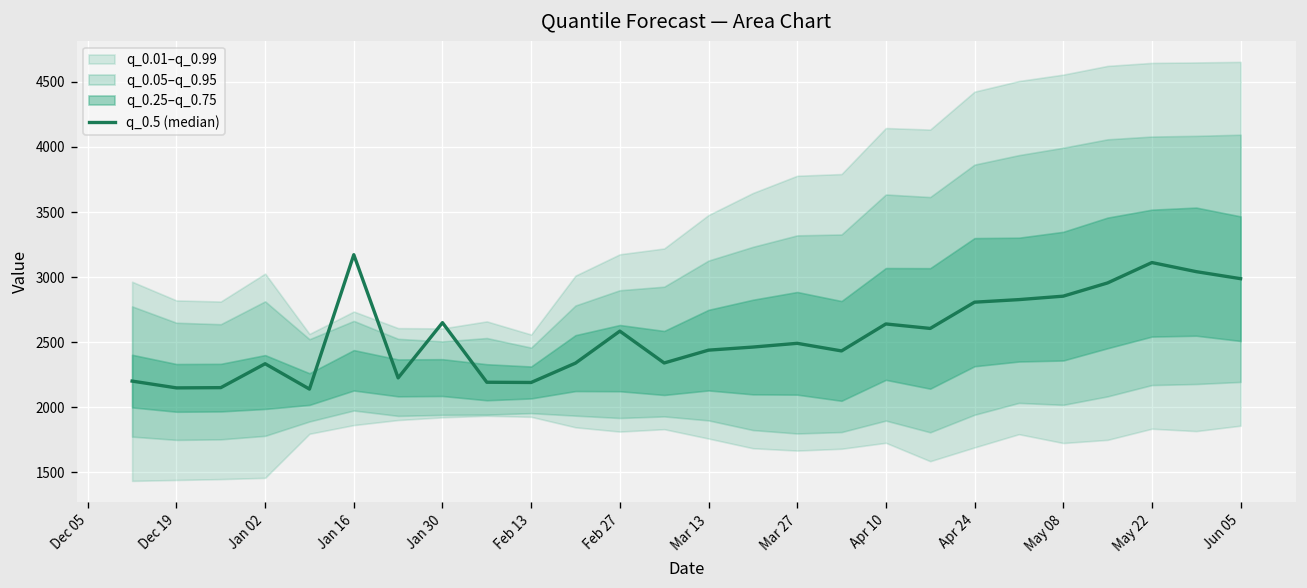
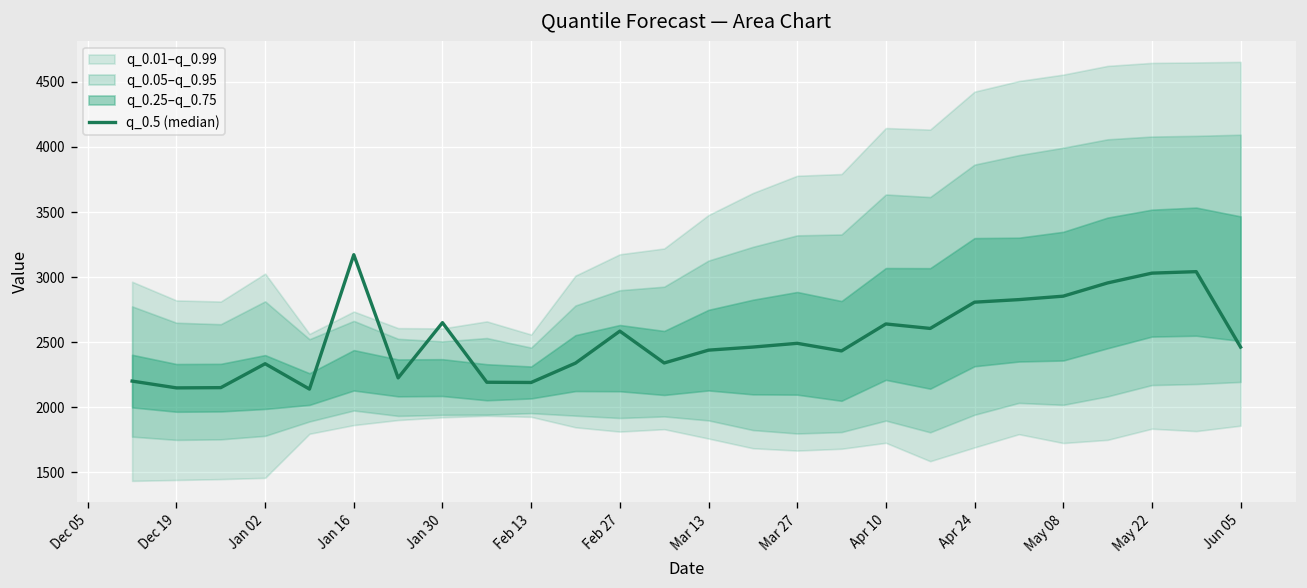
q_0.5 (median), May 22: 3110 -> 3030
q_0.5 (median), Jun 05: 2990 -> 2460
